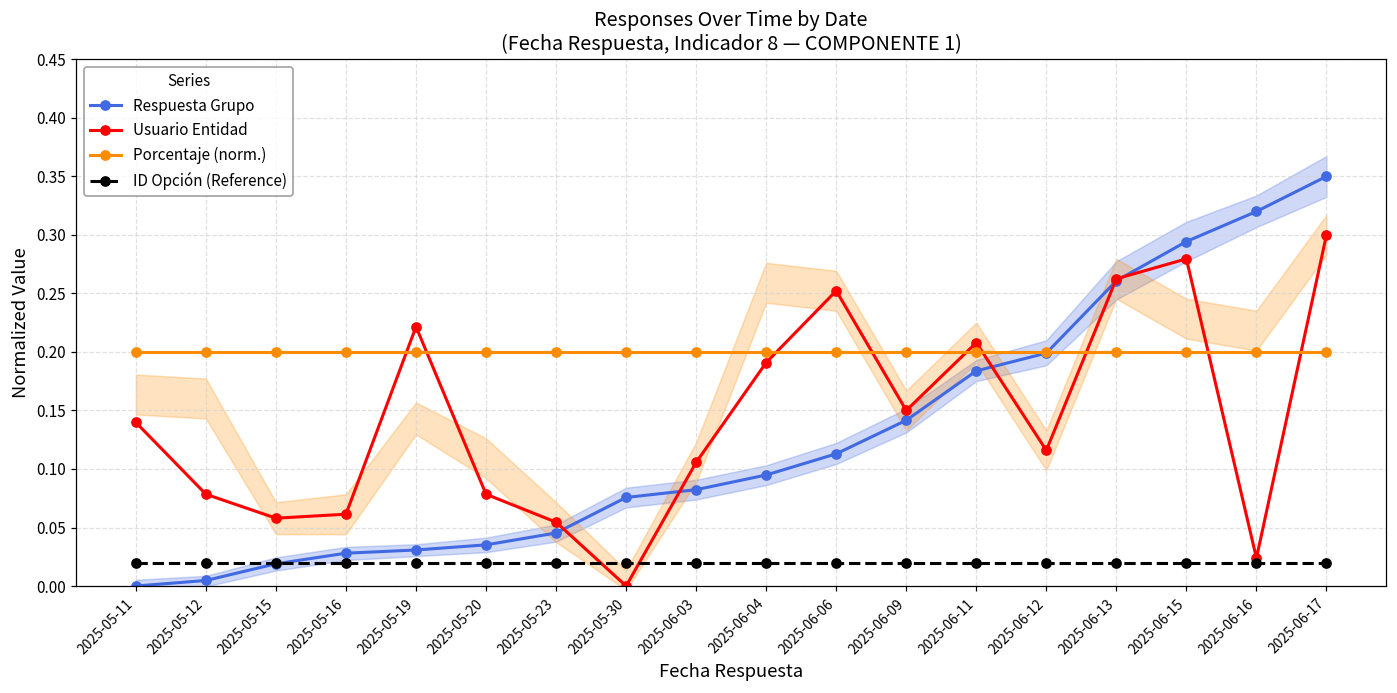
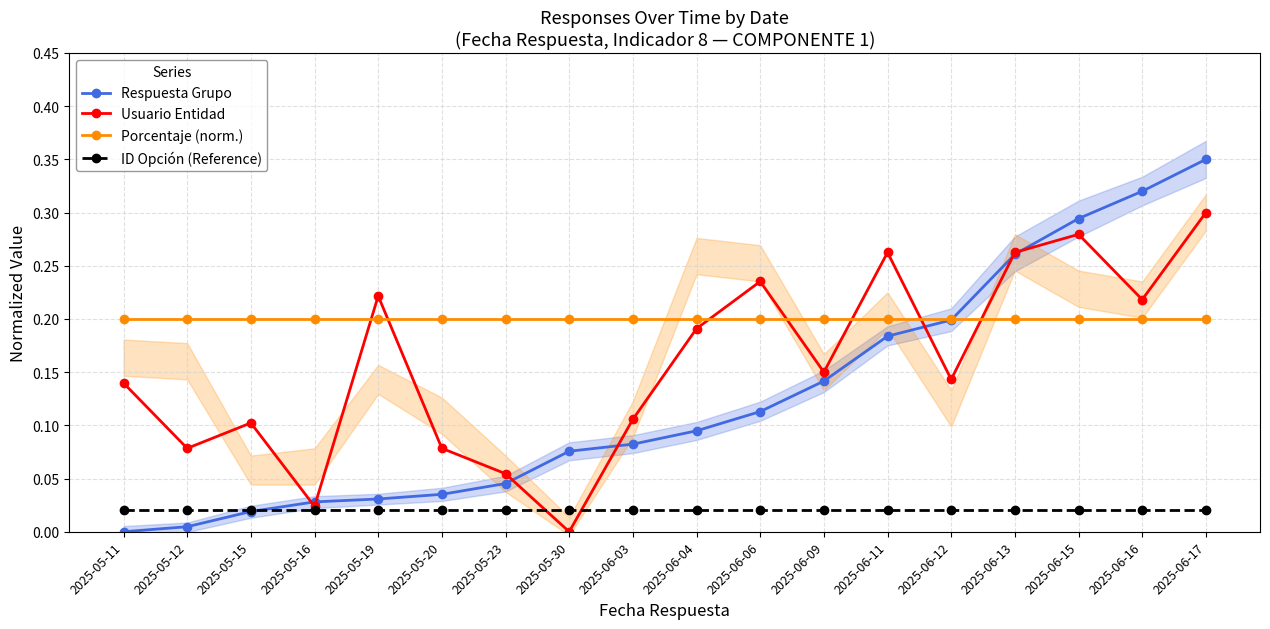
Usuario Entidad, 2025-05-15: 0.058 -> 0.102
Usuario Entidad, 2025-05-16: 0.061 -> 0.024
Usuario Entidad, 2025-06-06: 0.252 -> 0.235
Usuario Entidad, 2025-06-11: 0.208 -> 0.263
Usuario Entidad, 2025-06-12: 0.116 -> 0.143
Usuario Entidad, 2025-06-16: 0.024 -> 0.218
